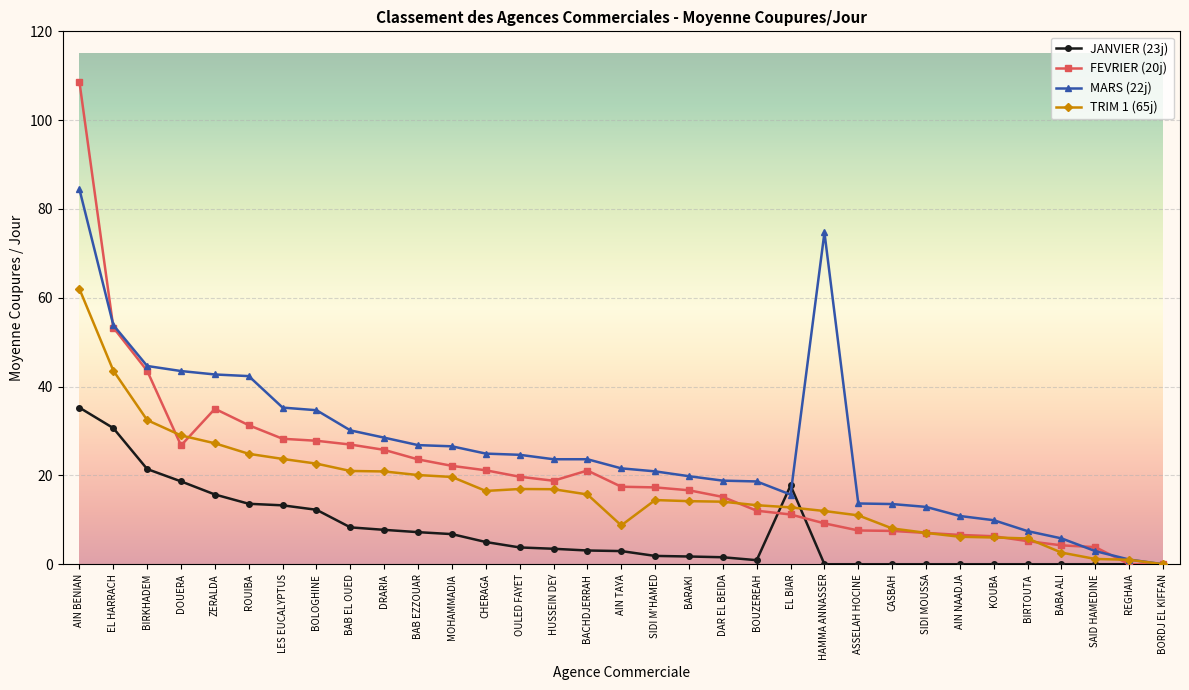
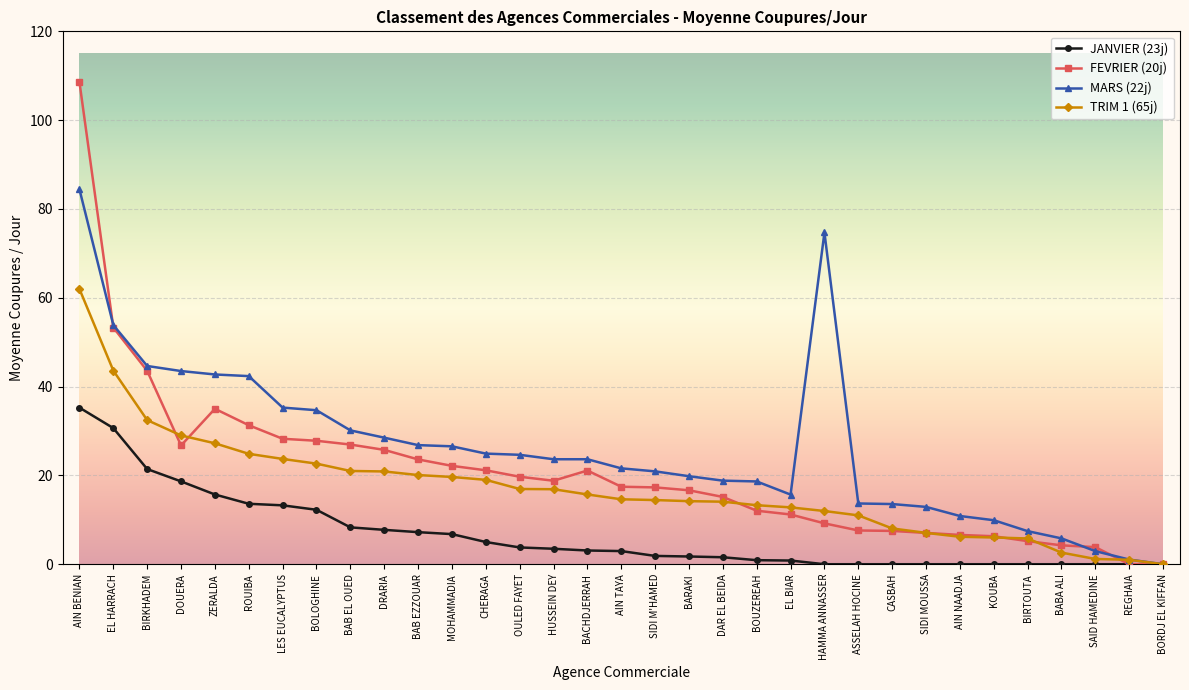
TRIM 1 (65j), CHERAGA: 17 -> 19
TRIM 1 (65j), AIN TAYA: 9 -> 15
JANVIER (23j), EL BIAR: 18 -> 1
